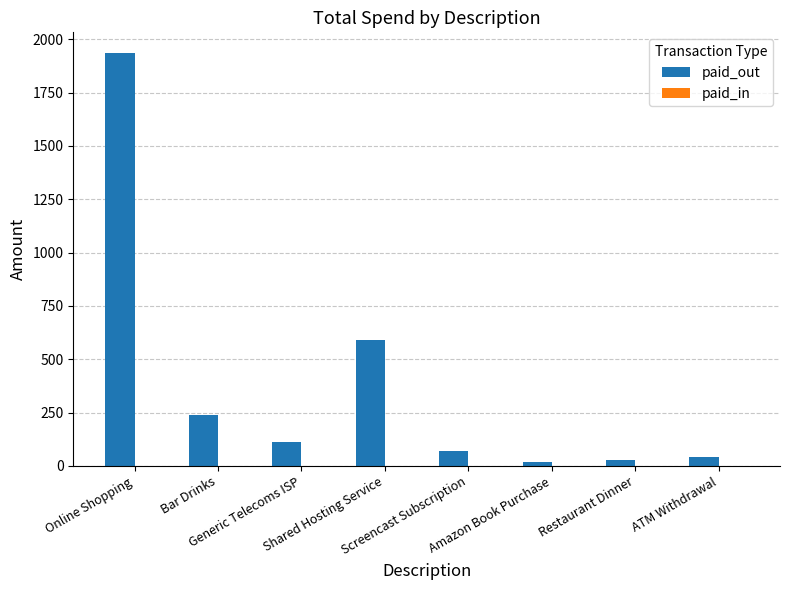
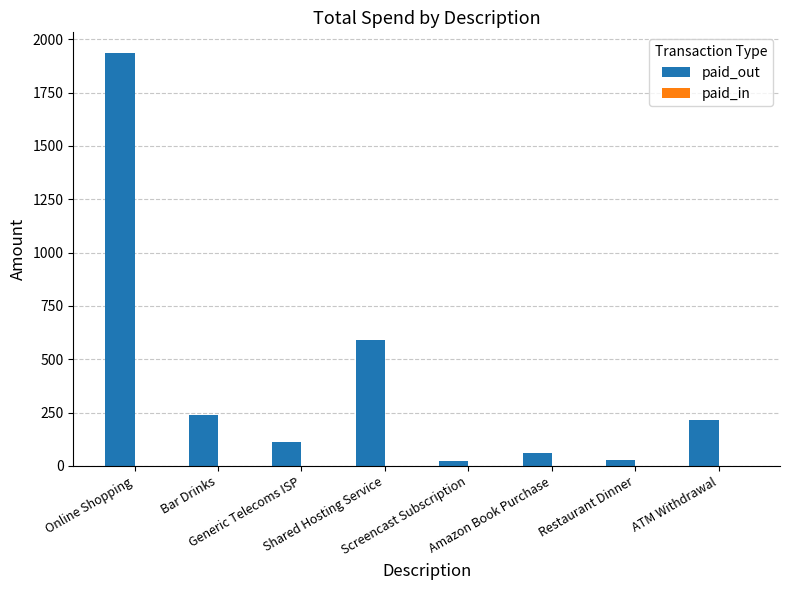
paid_out, Screencast Subscription: 70 -> 20
paid_out, Amazon Book Purchase: 20 -> 60
paid_out, ATM Withdrawal: 40 -> 220
